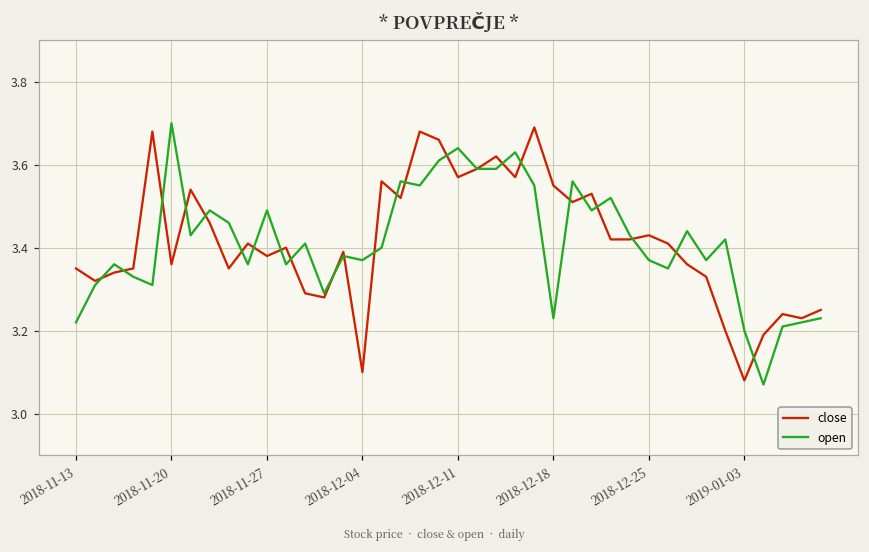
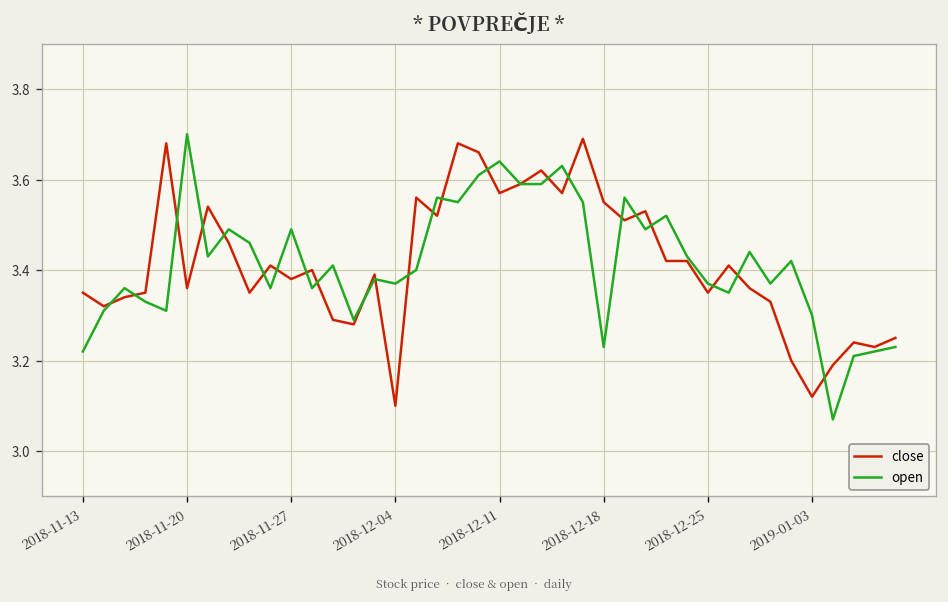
close, 2018-12-25: 3.43 -> 3.35
close, 2019-01-03: 3.08 -> 3.12
open, 2019-01-03: 3.2 -> 3.3
